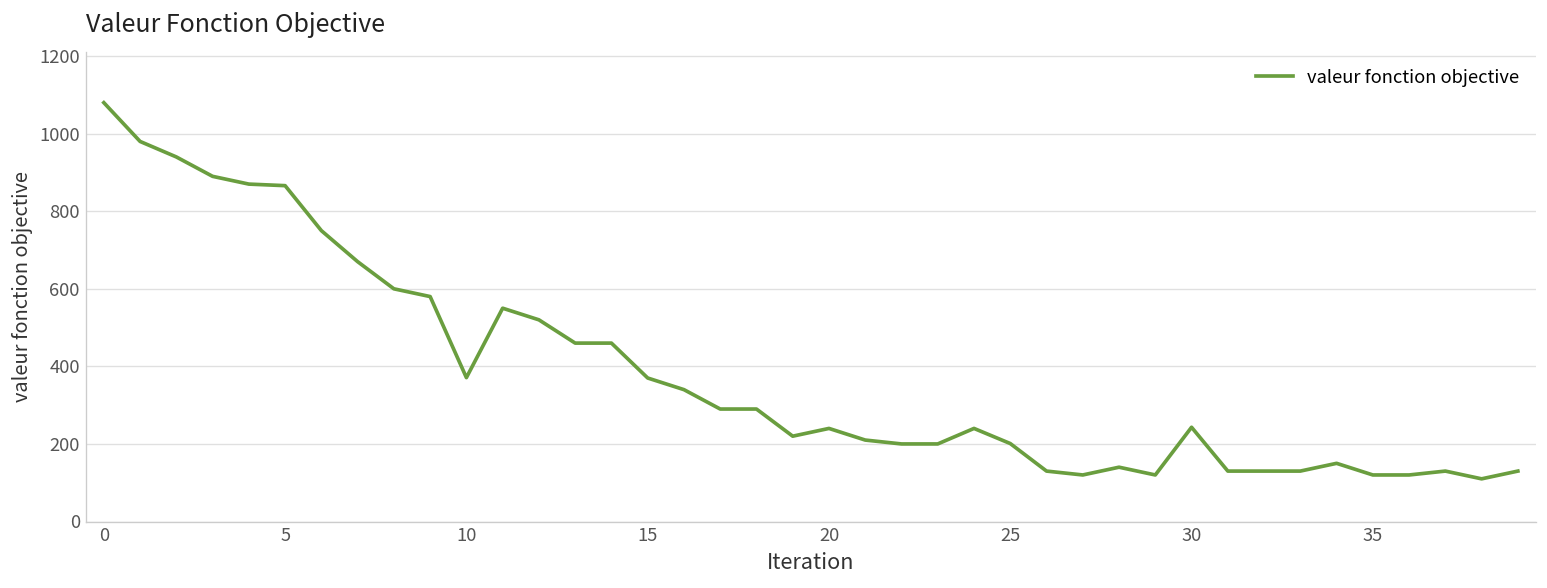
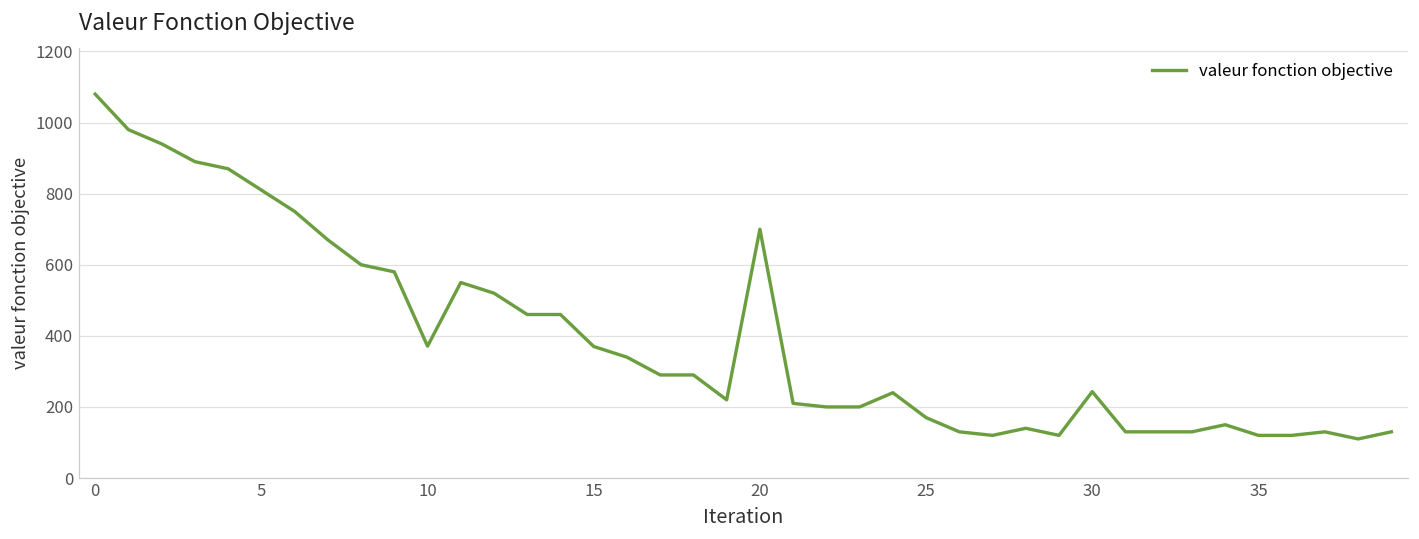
5: 870 -> 810
20: 240 -> 700
25: 200 -> 170
